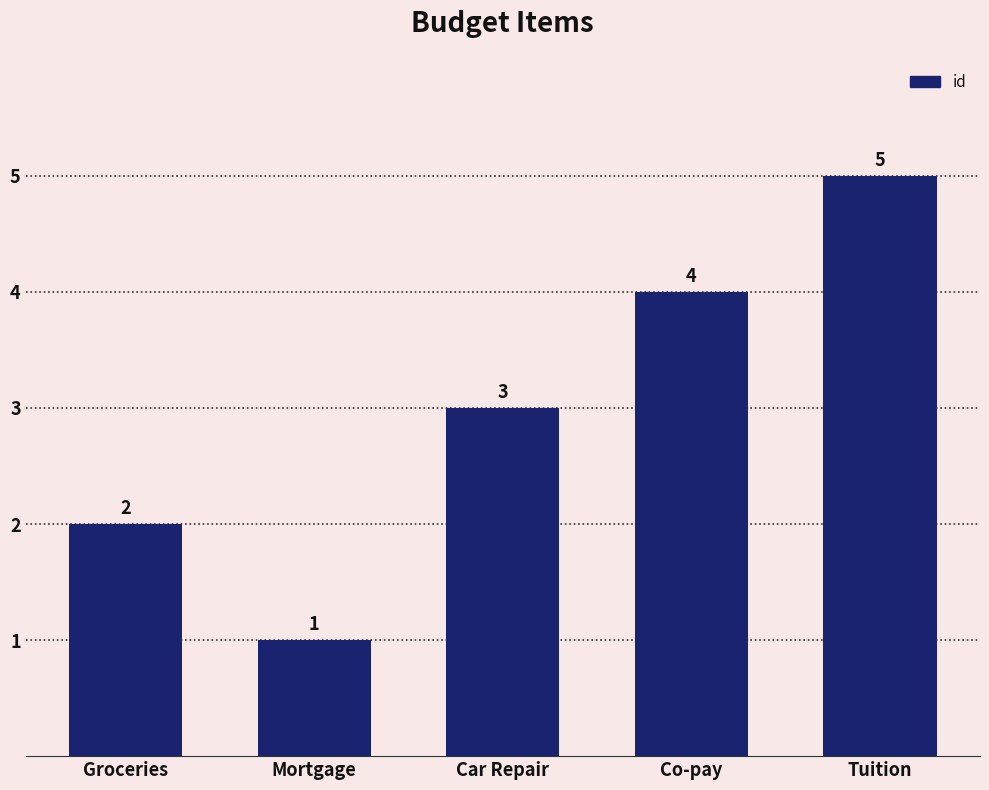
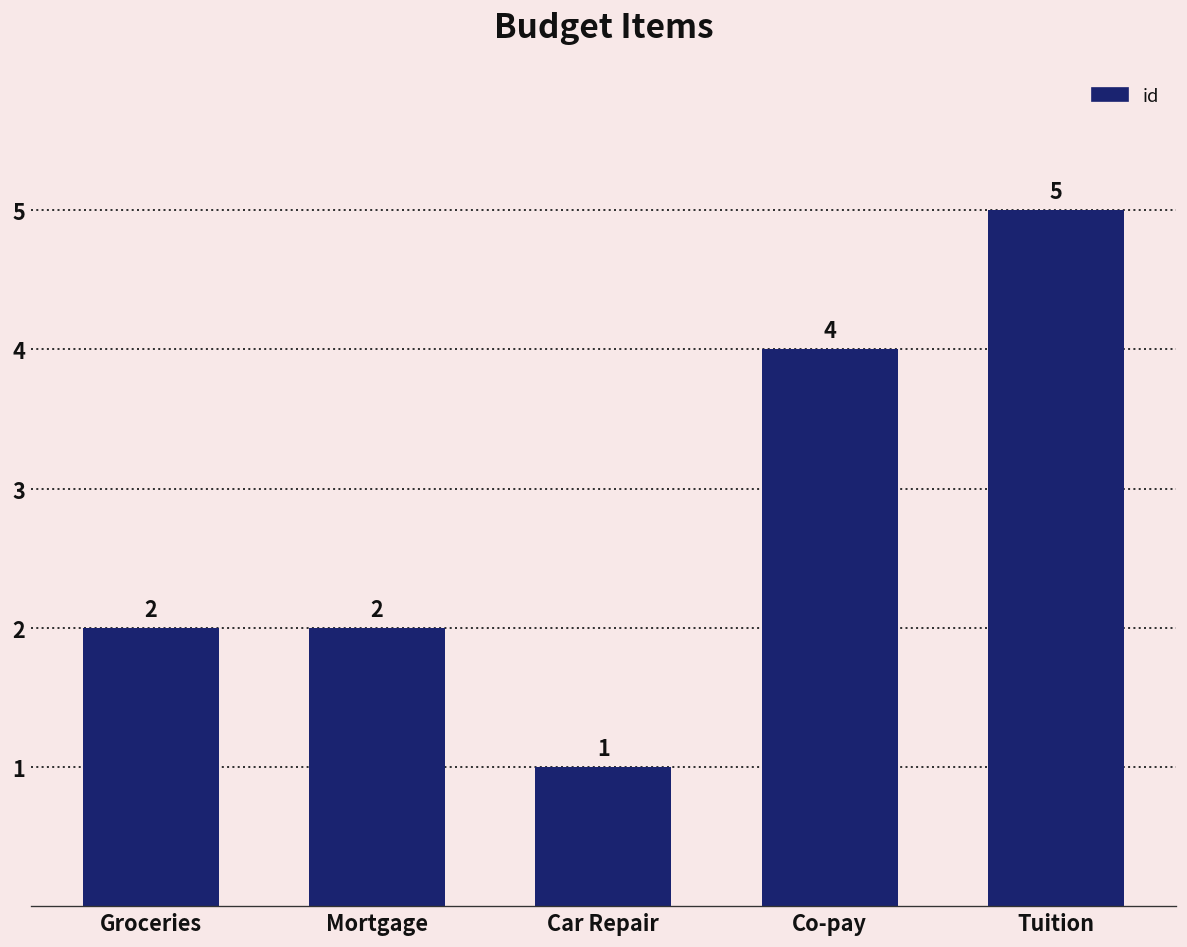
Mortgage: 1 -> 2
Car Repair: 3 -> 1
